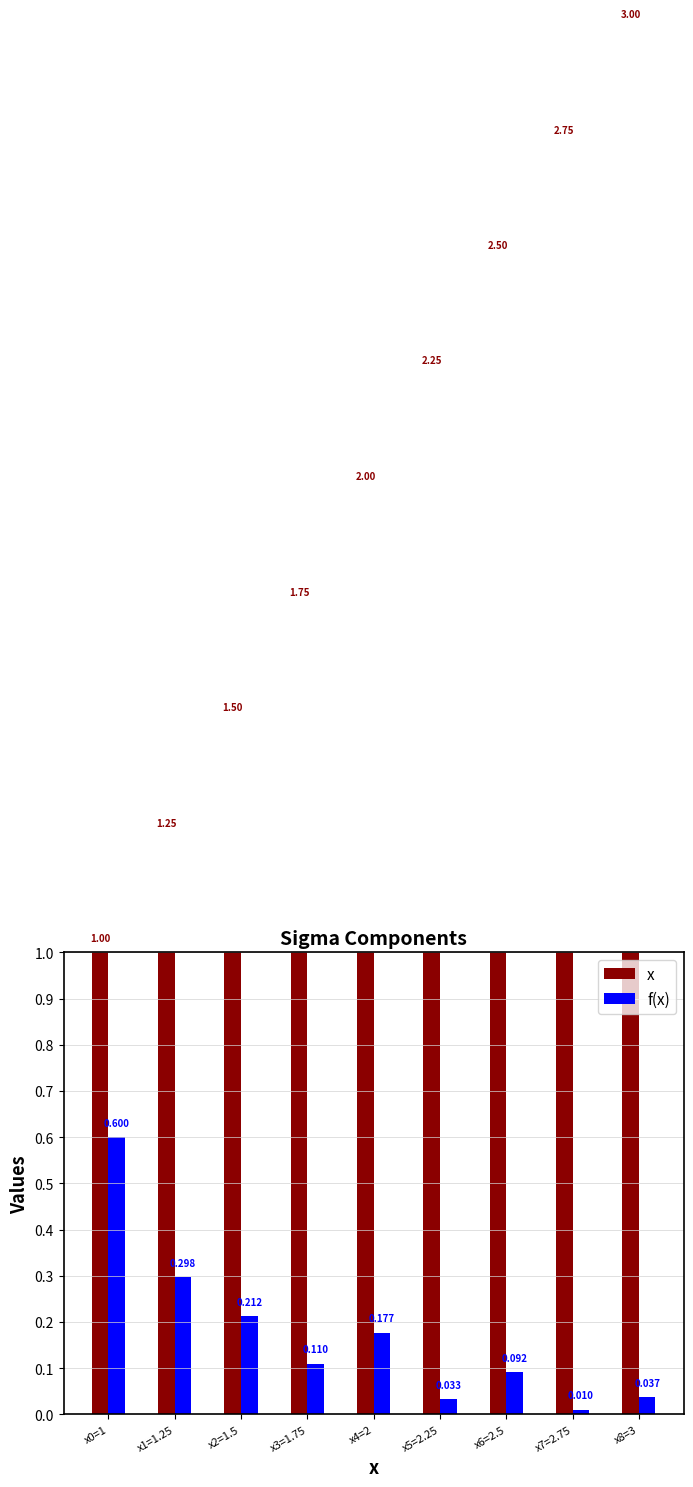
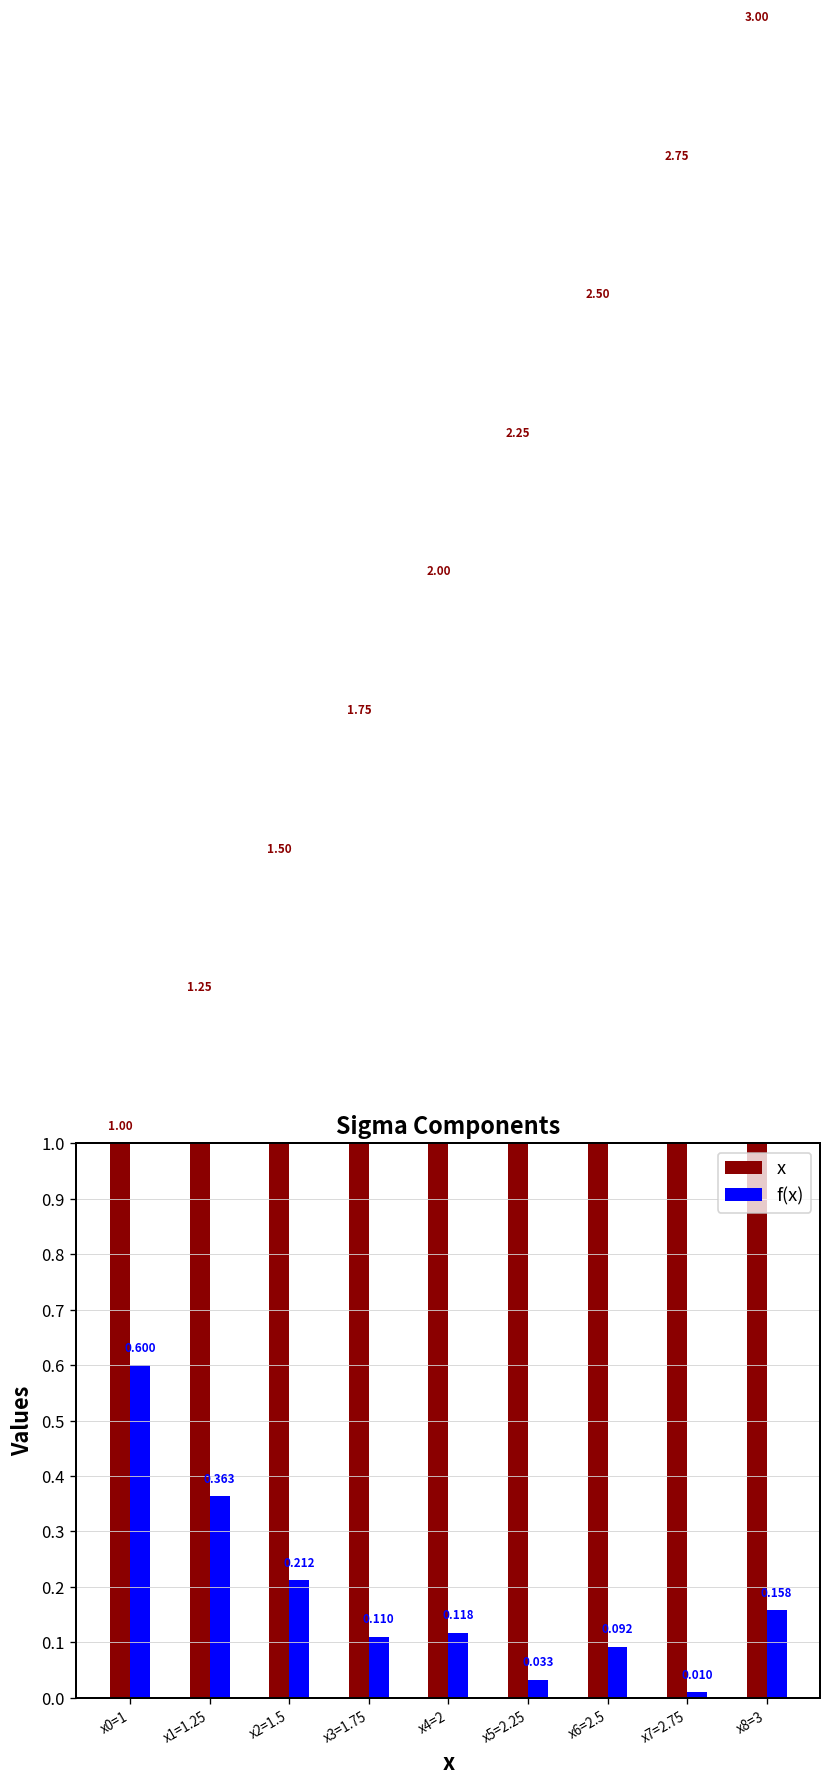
f(x), x1=1.25: 0.298 -> 0.363
f(x), x4=2: 0.177 -> 0.118
f(x), x8=3: 0.037 -> 0.158
